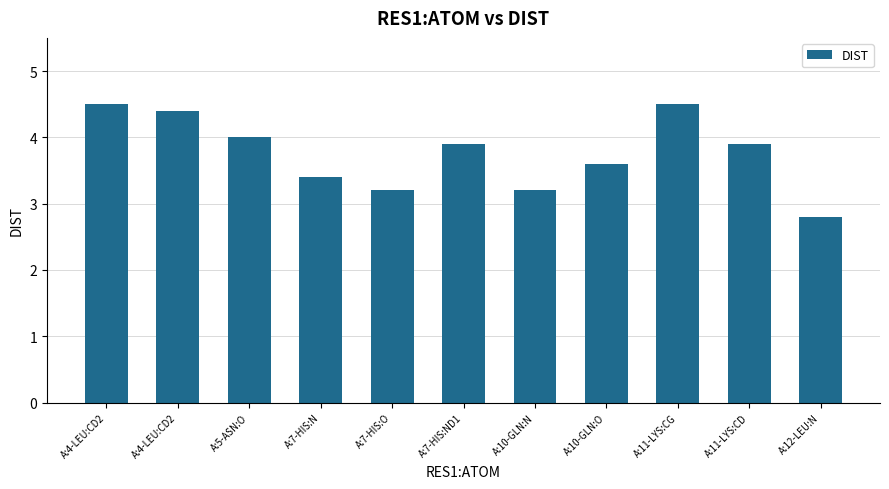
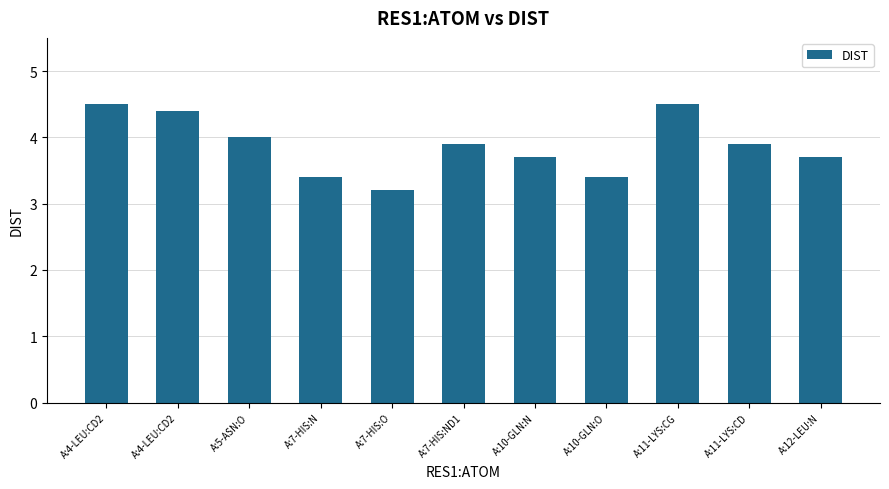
A:10-GLN:N: 3.2 -> 3.7
A:10-GLN:O: 3.6 -> 3.4
A:12-LEU:N: 2.8 -> 3.7
